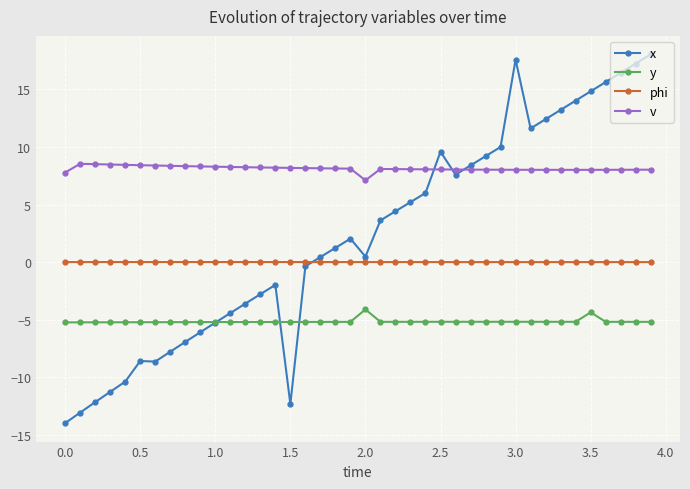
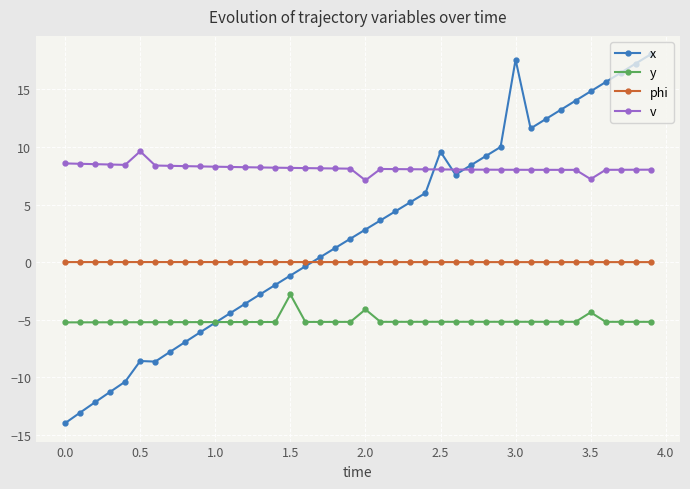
v, 0.0: 7.8 -> 8.6
v, 0.5: 8.4 -> 9.6
x, 1.5: -12.3 -> -1.2
y, 1.5: -5.2 -> -2.8
x, 2.0: 0.5 -> 2.8
v, 3.5: 8.0 -> 7.2
